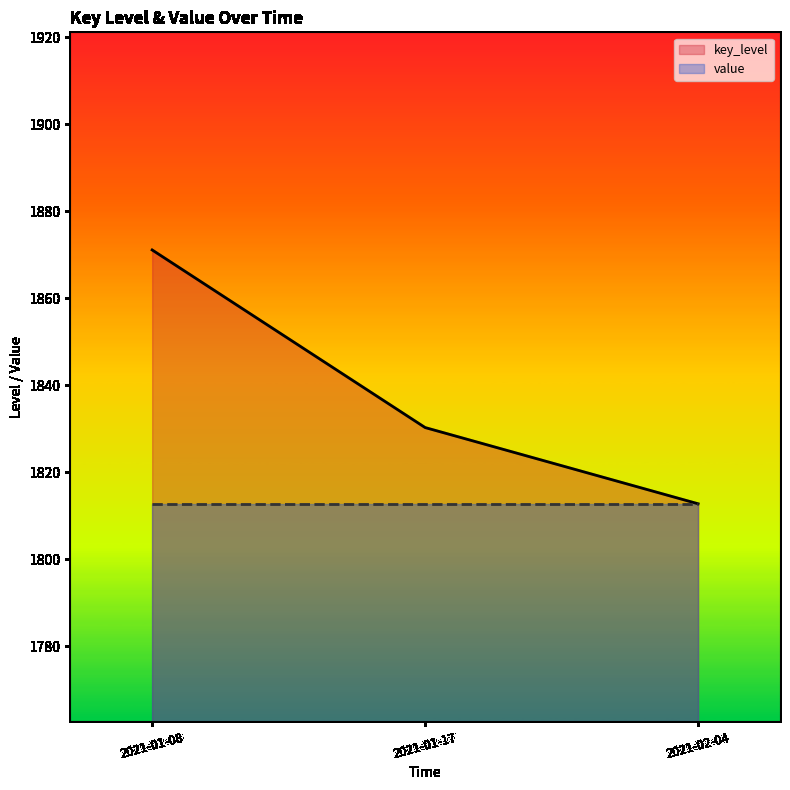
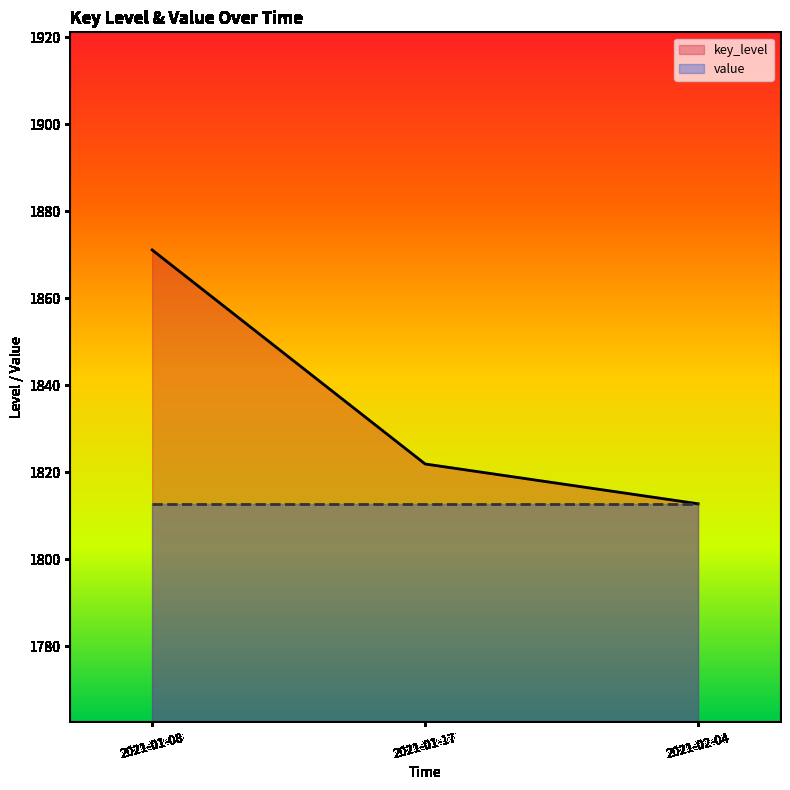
key_level, 2021-01-17: 1830 -> 1822
